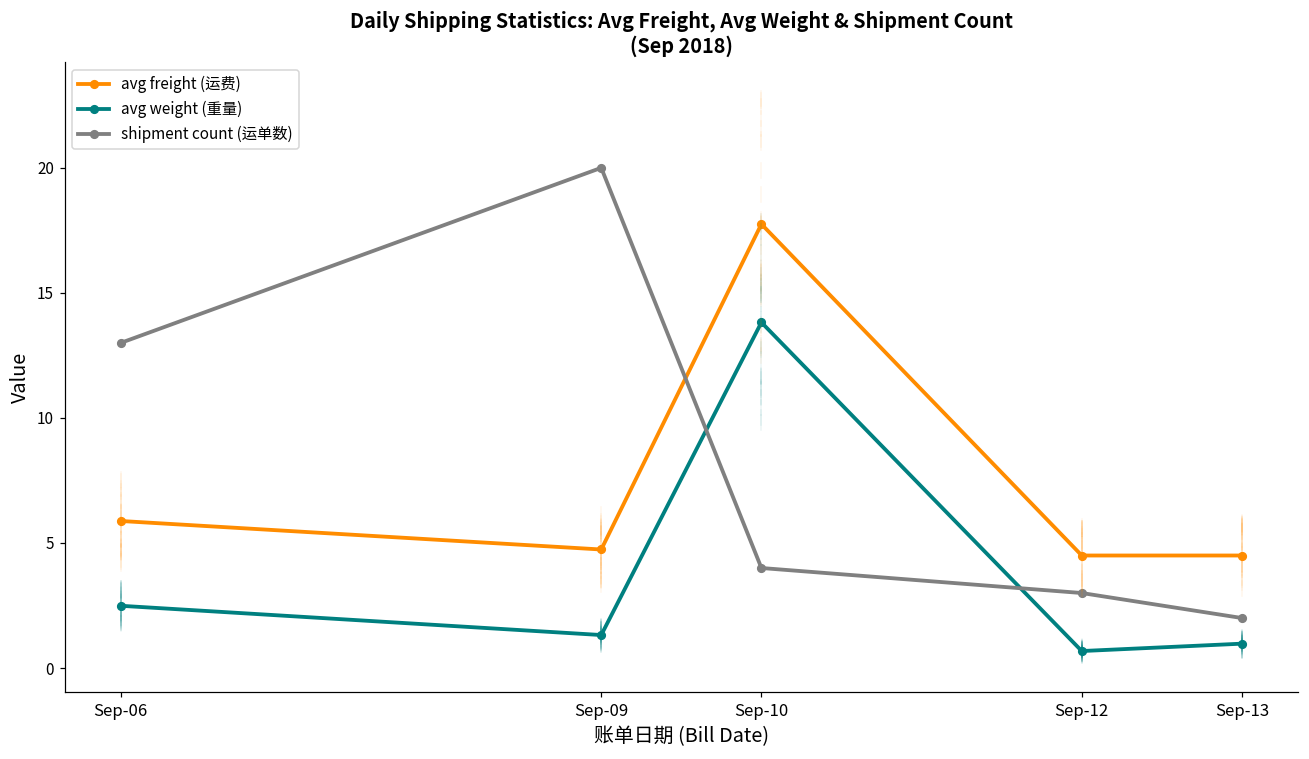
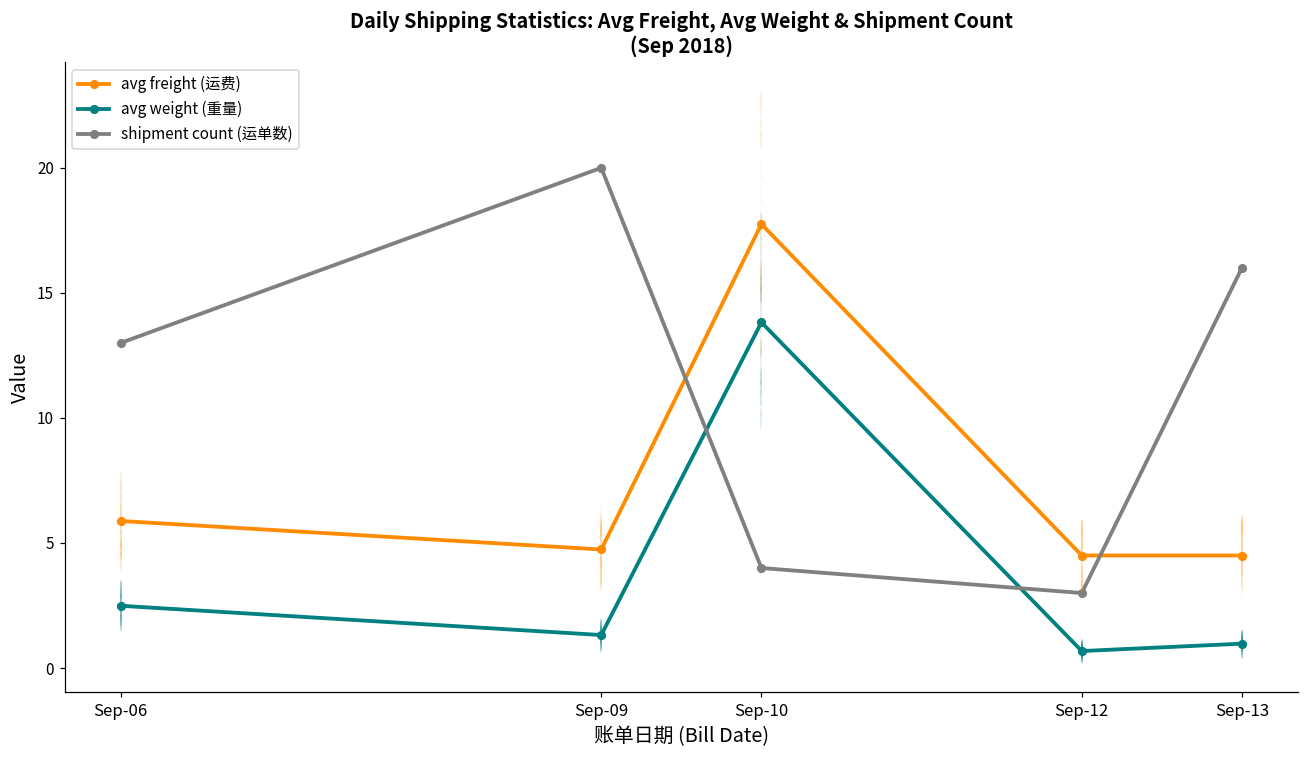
shipment count (运单数), Sep-13: 2 -> 16
